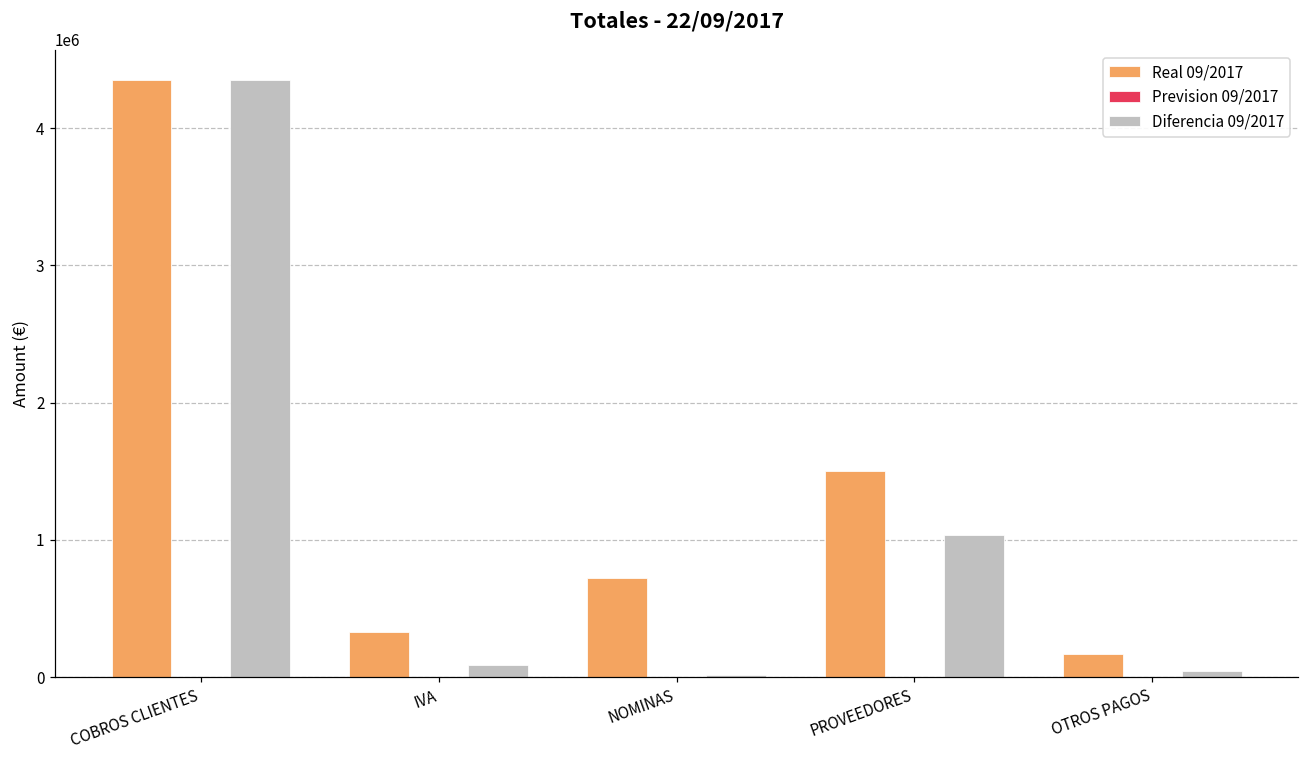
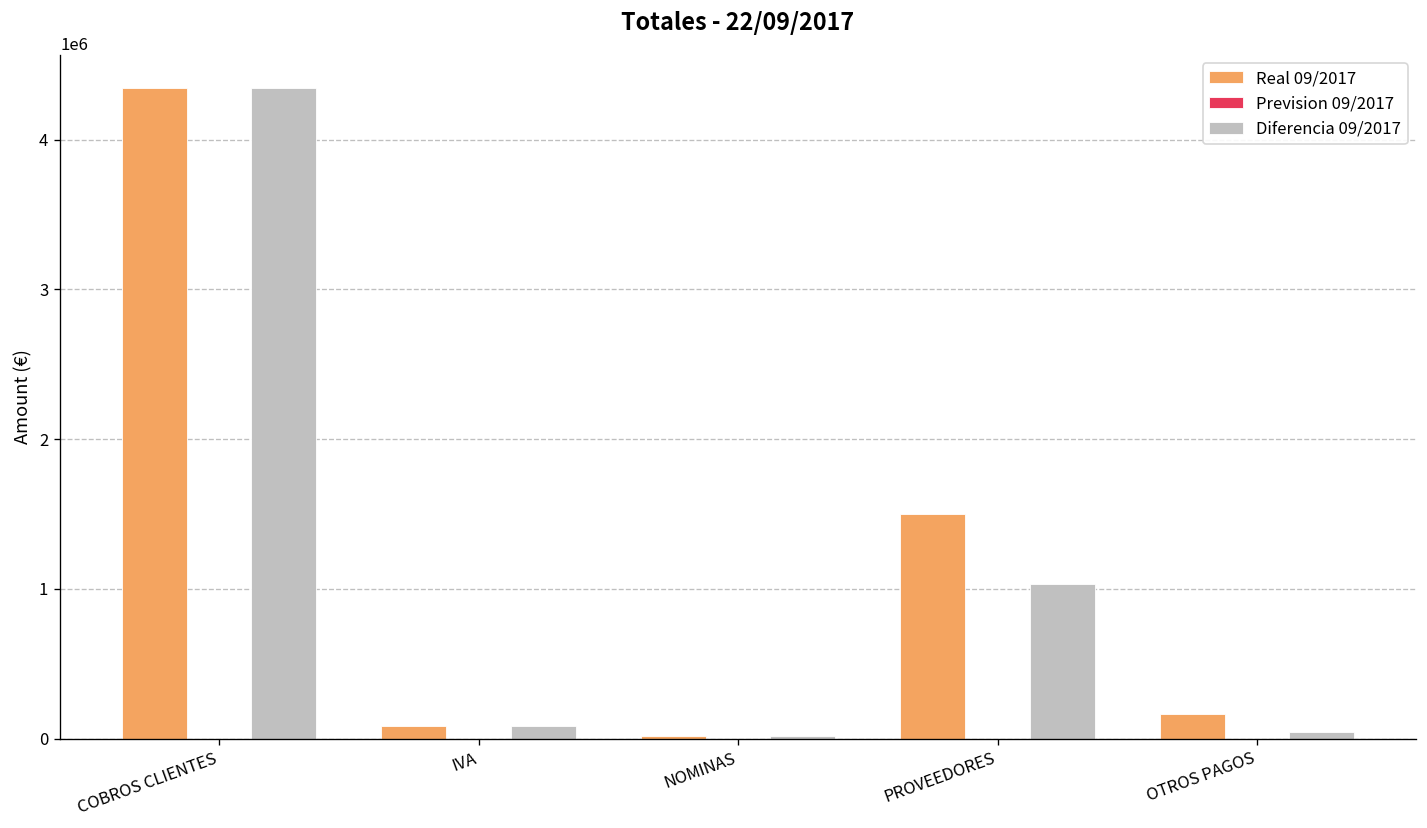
Real 09/2017, IVA: 330000 -> 90000
Real 09/2017, NOMINAS: 720000 -> 20000
